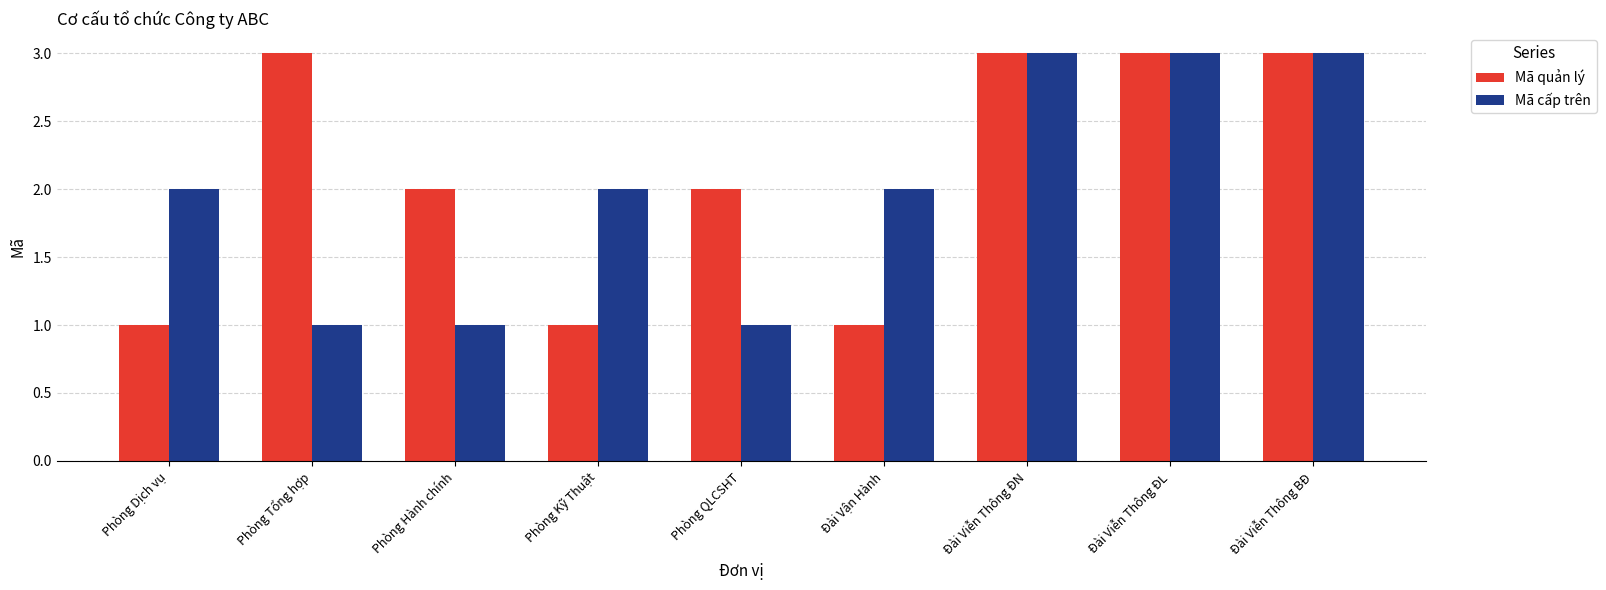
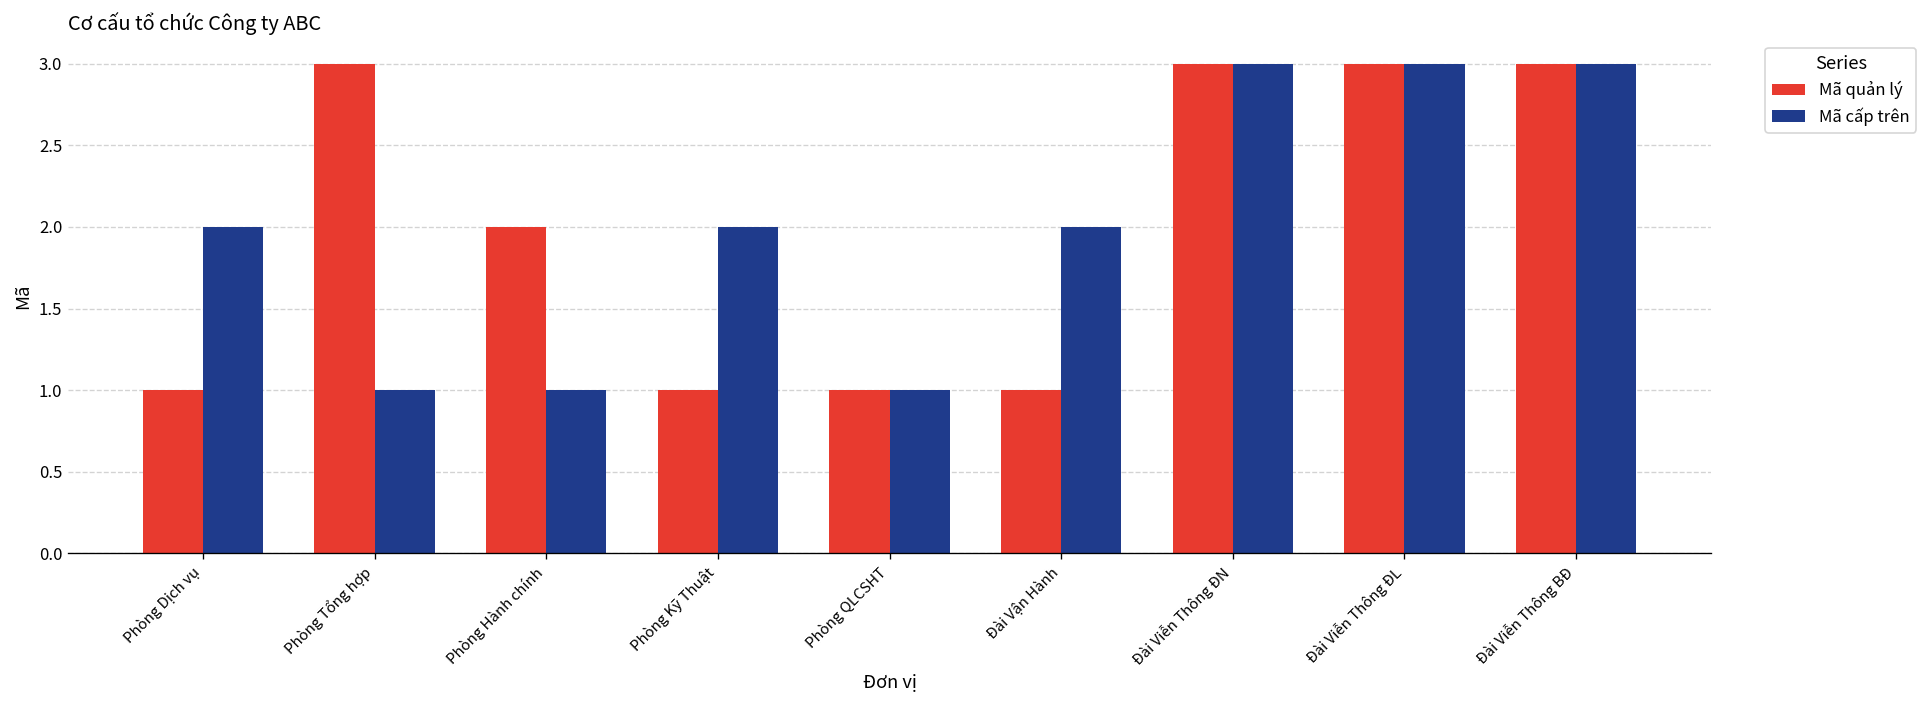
Mã quản lý, Phòng QLCSHT: 2 -> 1
